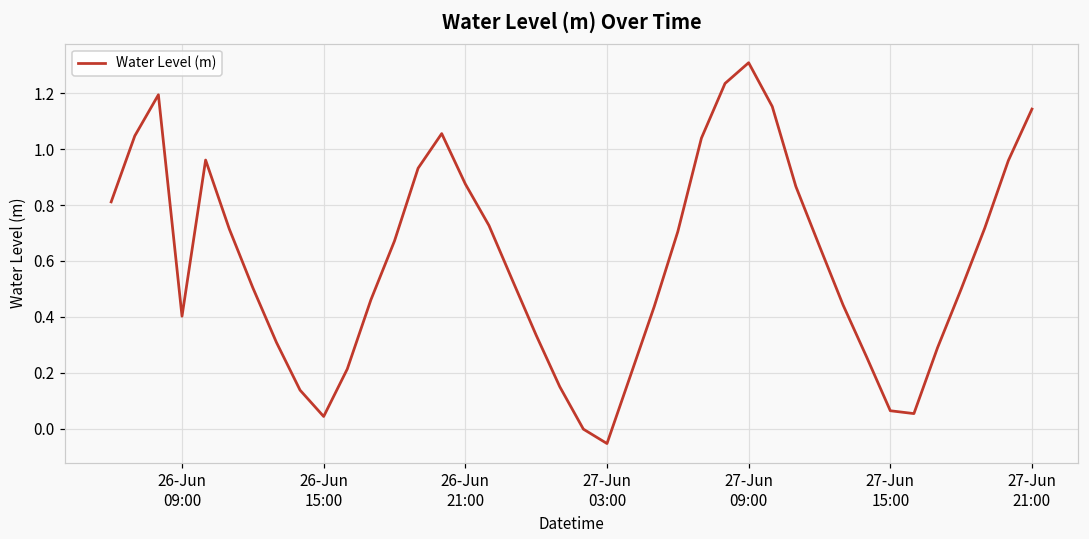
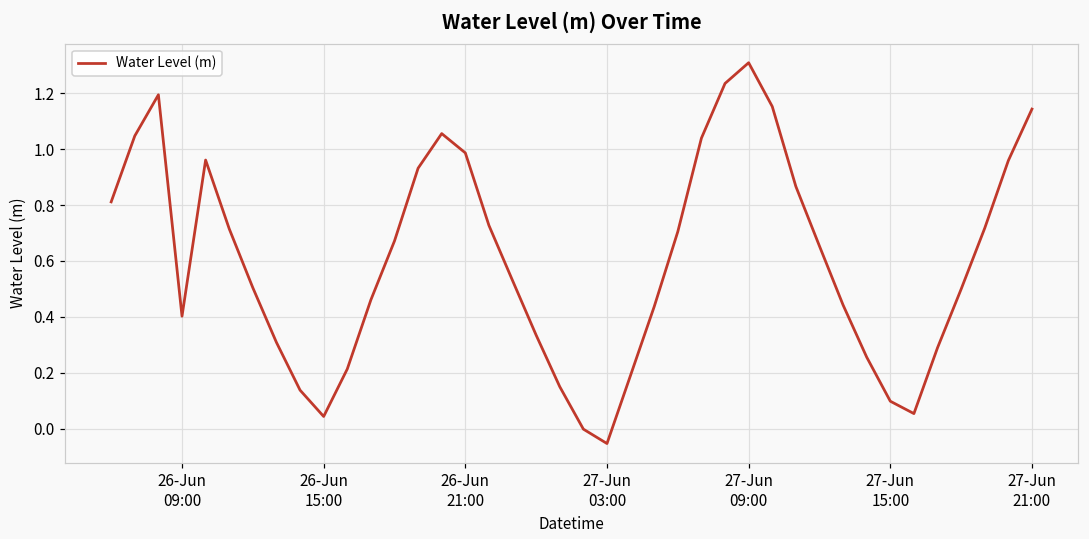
26-Jun 21:00: 0.88 -> 0.99
27-Jun 15:00: 0.06 -> 0.10
